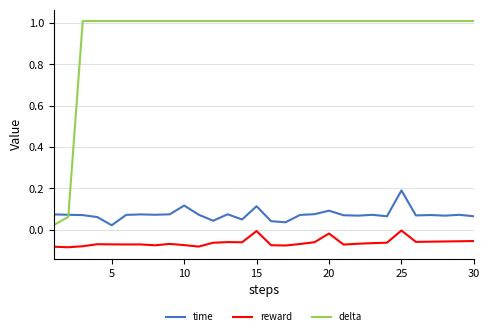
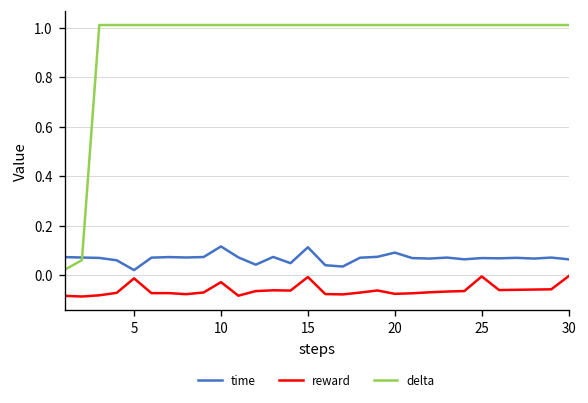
reward, 5: -0.07 -> -0.01
reward, 10: -0.07 -> -0.03
reward, 20: -0.02 -> -0.07
time, 25: 0.19 -> 0.07
reward, 30: -0.06 -> 0.00
